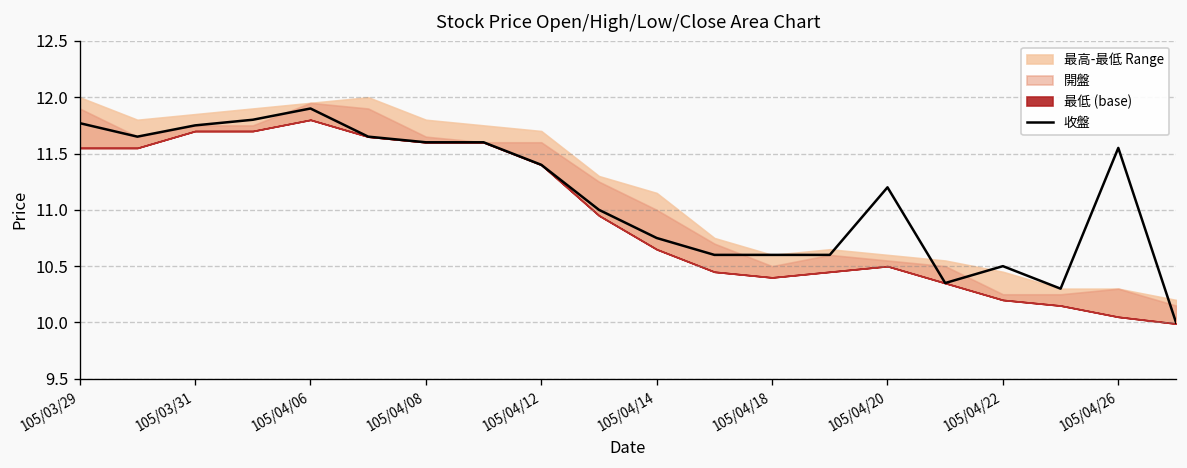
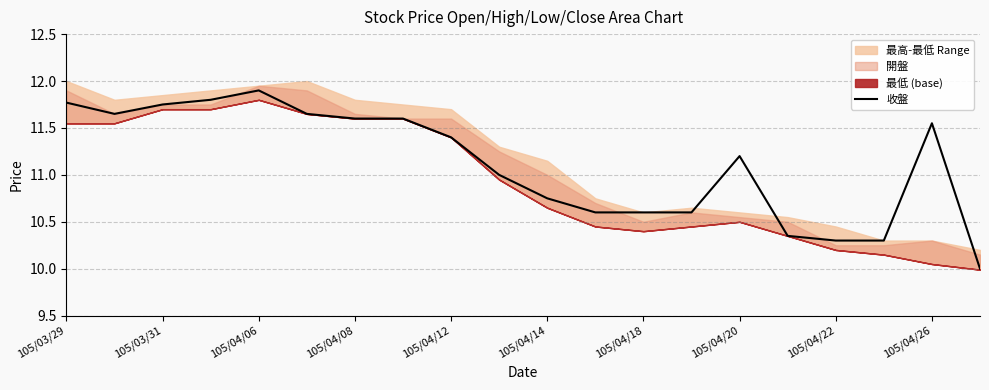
收盤, 105/04/22: 10.5 -> 10.3
